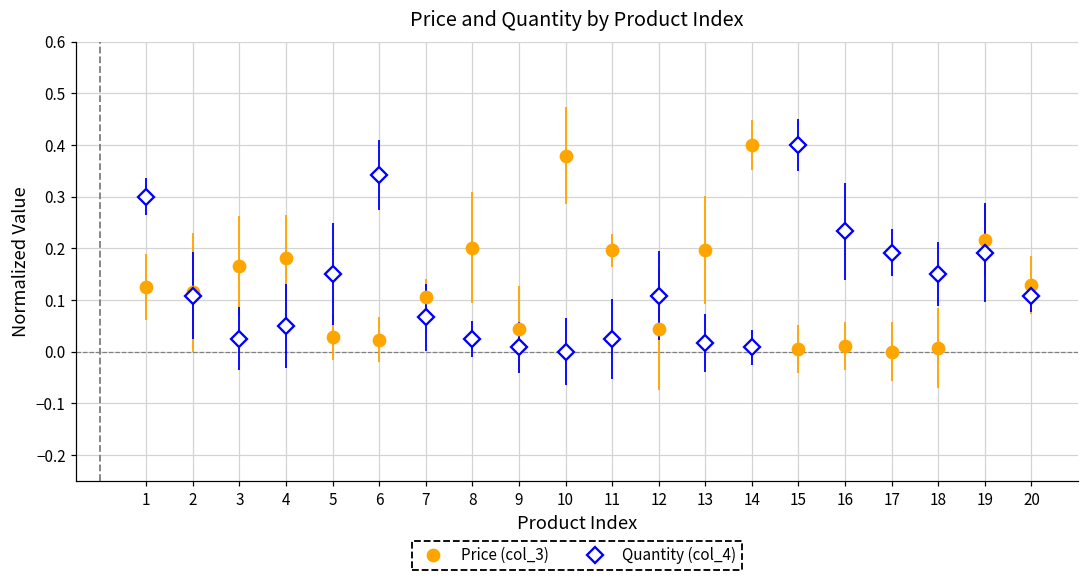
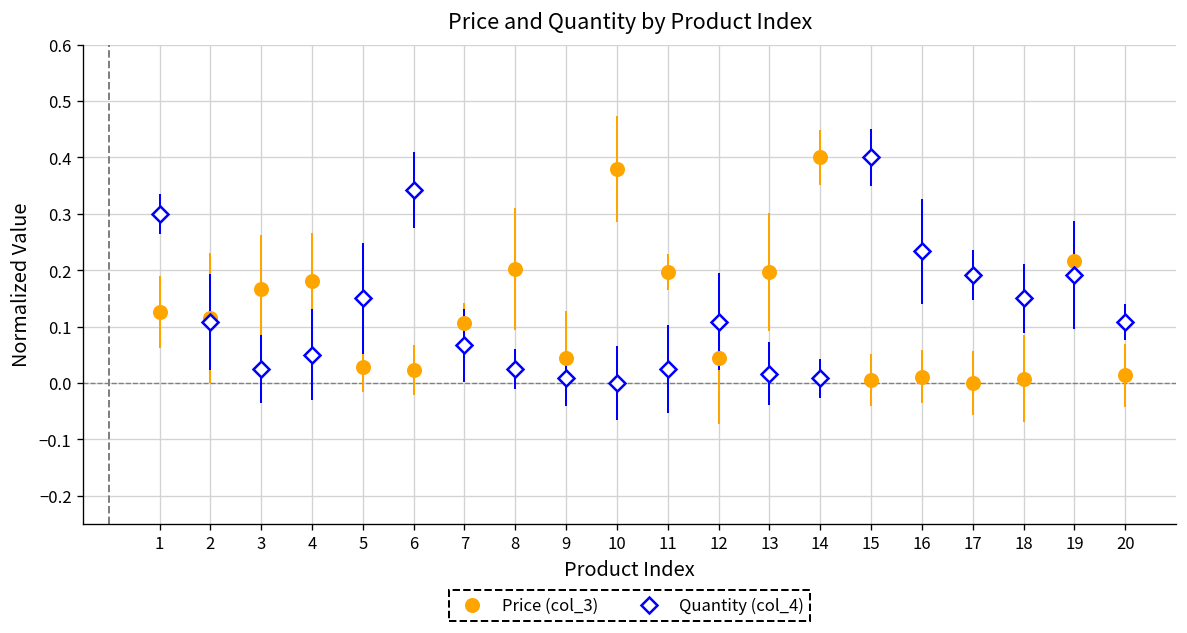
Price (col_3), 20: 0.13 -> 0.01
